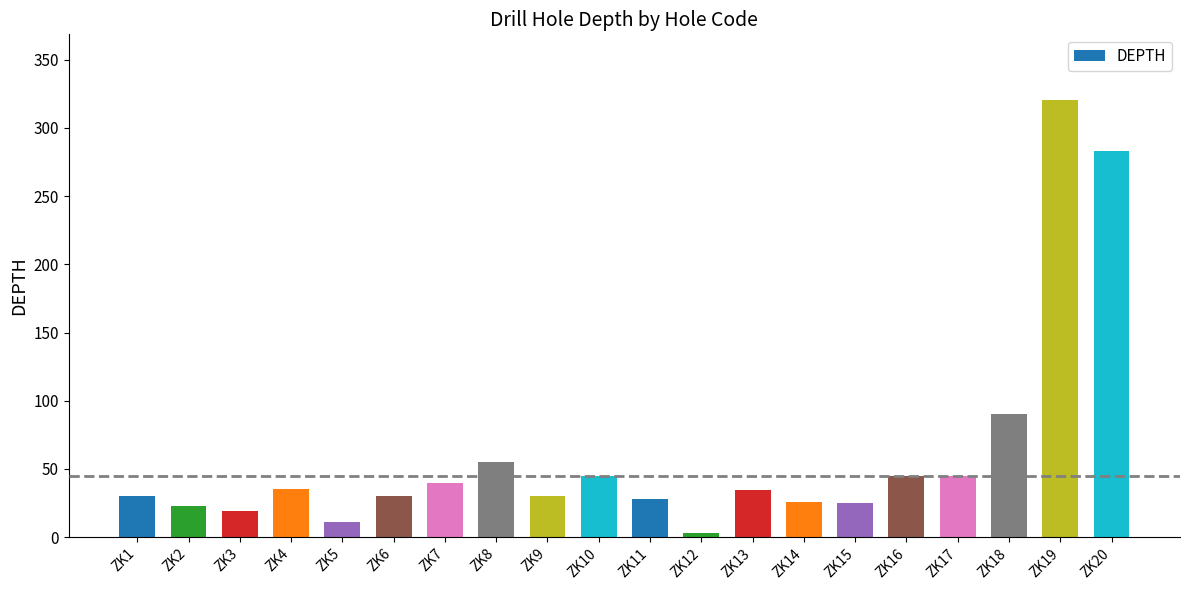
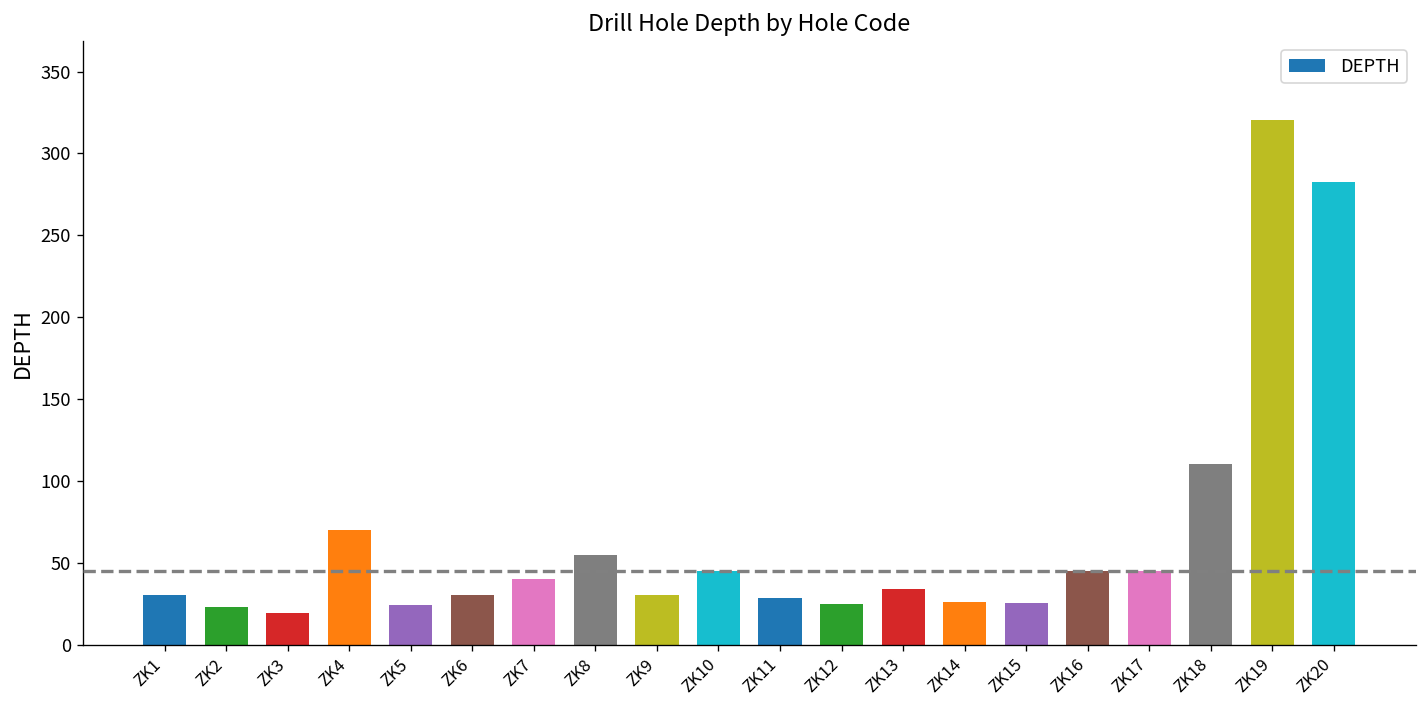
ZK4: 35 -> 70
ZK5: 11 -> 24
ZK12: 3 -> 25
ZK18: 90 -> 110
